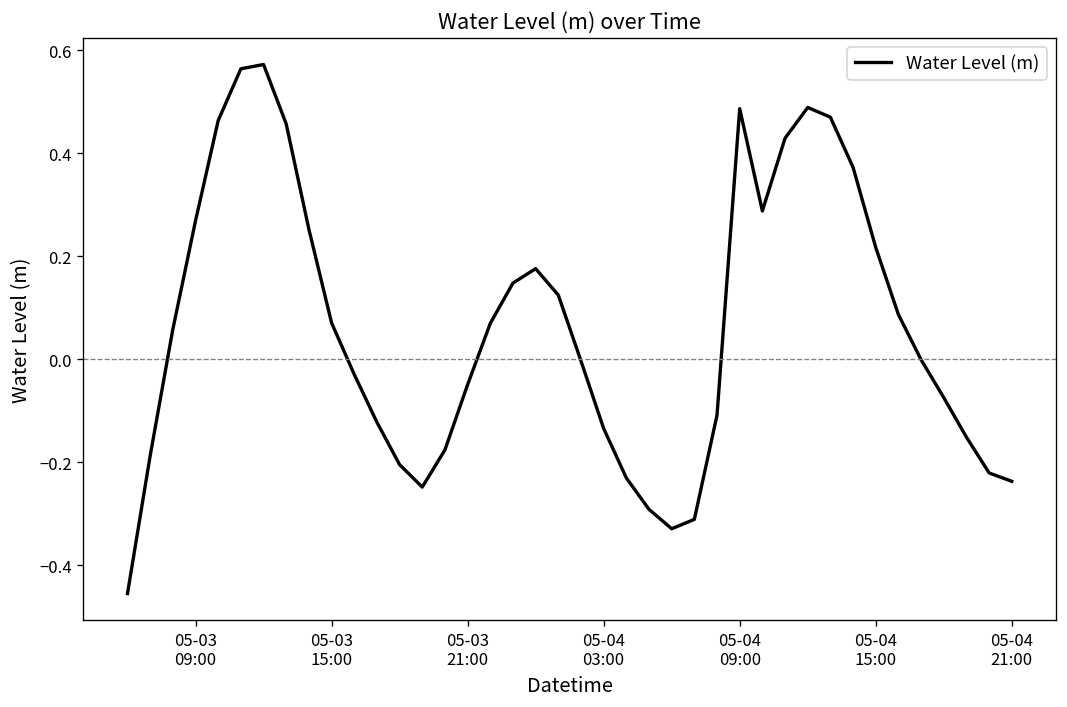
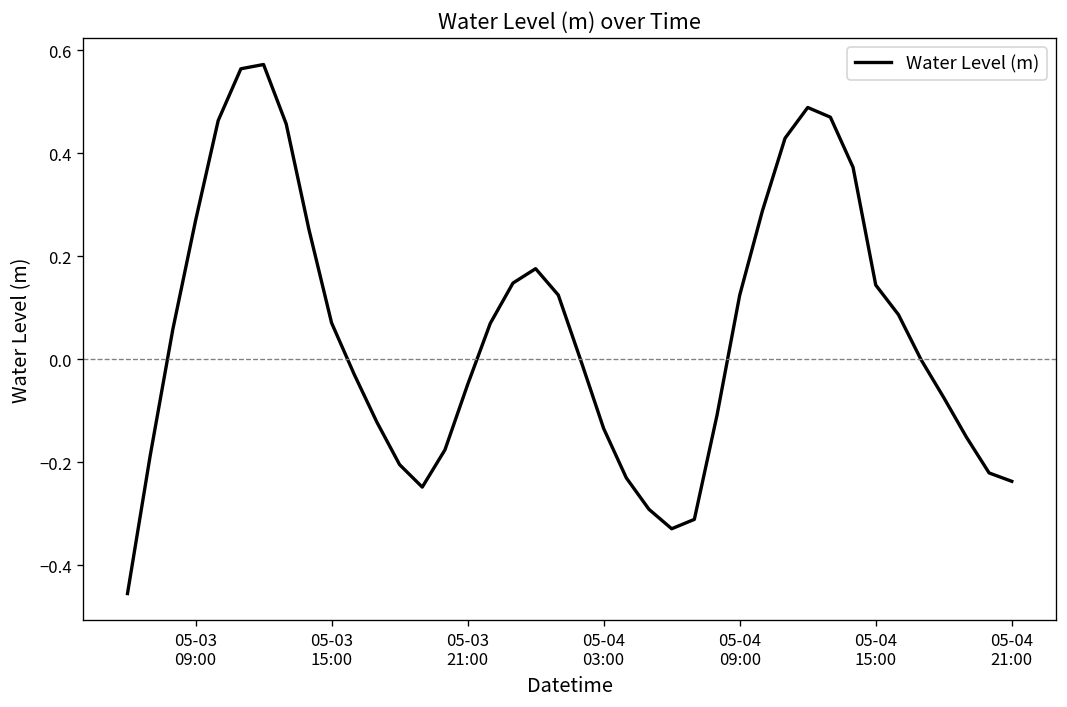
05-04 09:00: 0.49 -> 0.12
05-04 15:00: 0.22 -> 0.14
